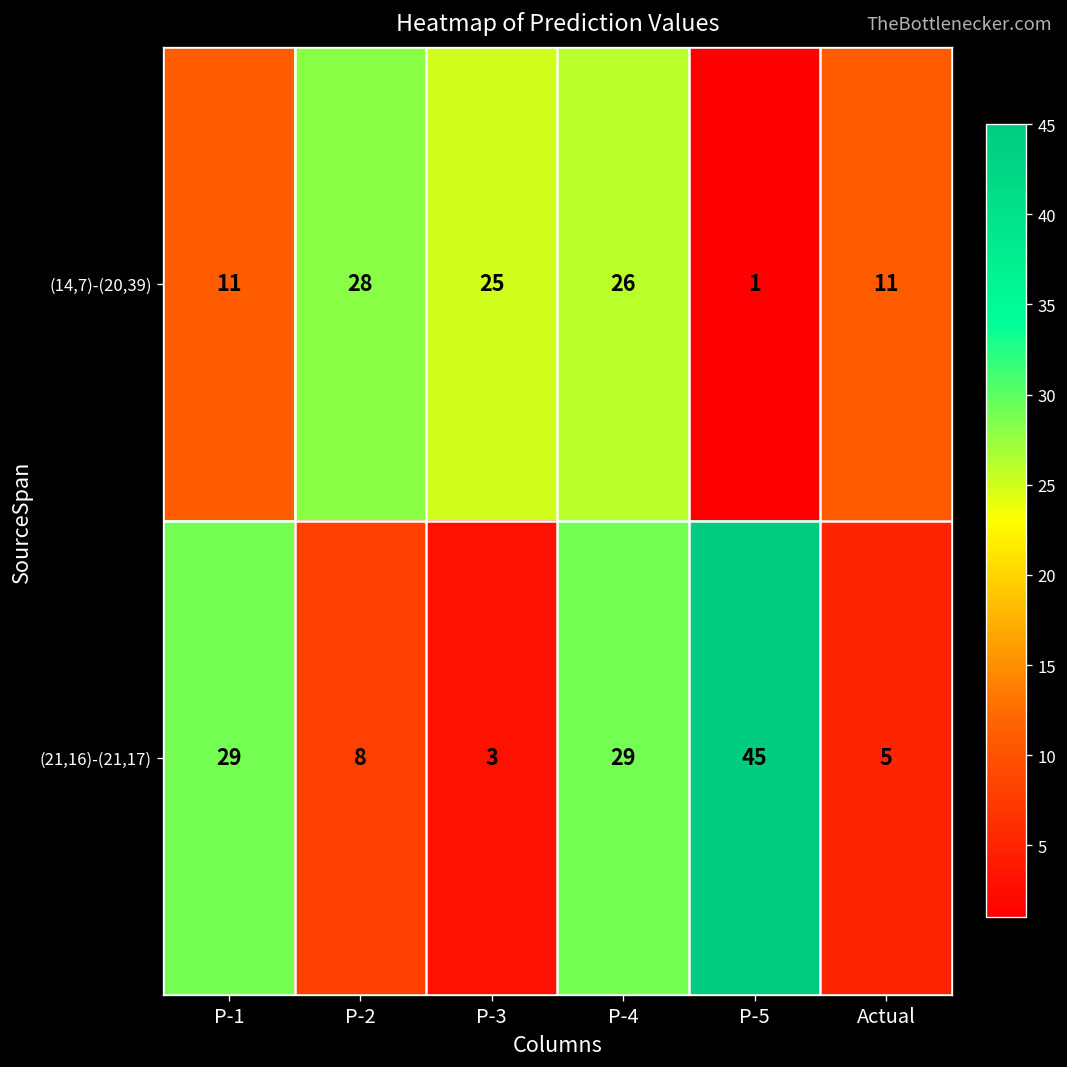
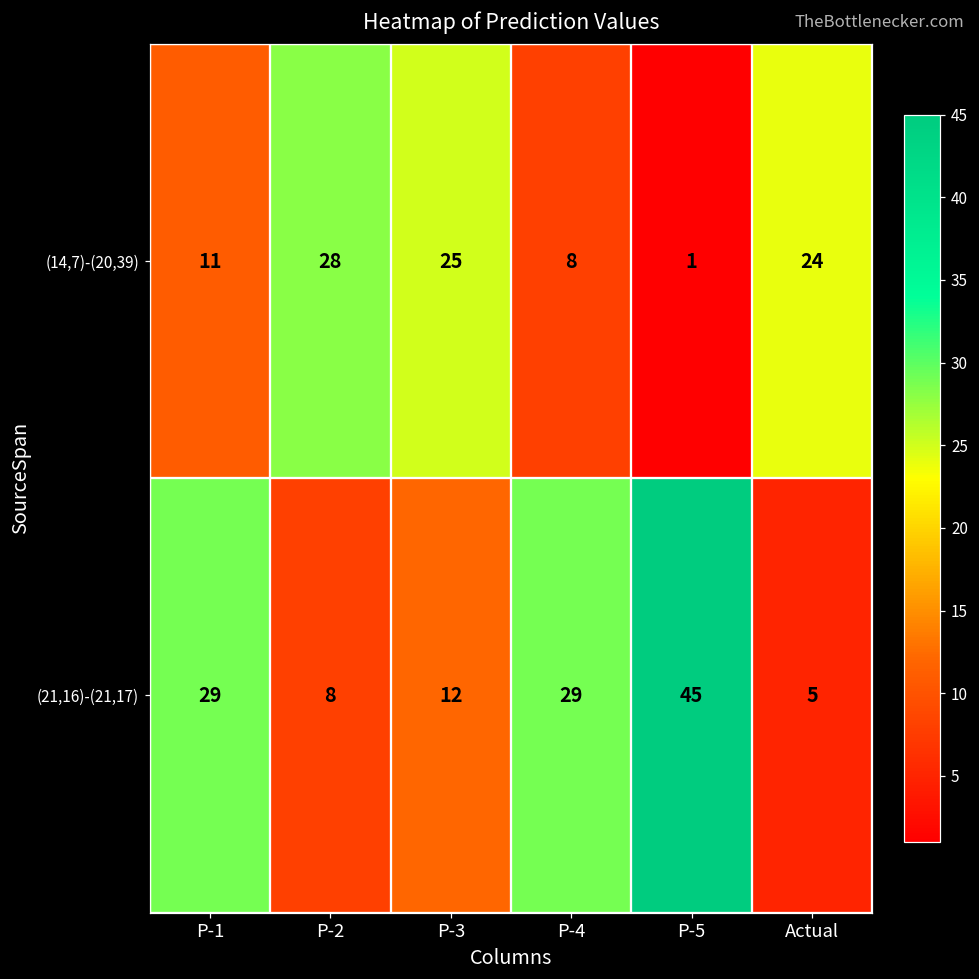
(14,7)-(20,39), P-4: 26 -> 8
(14,7)-(20,39), Actual: 11 -> 24
(21,16)-(21,17), P-3: 3 -> 12
